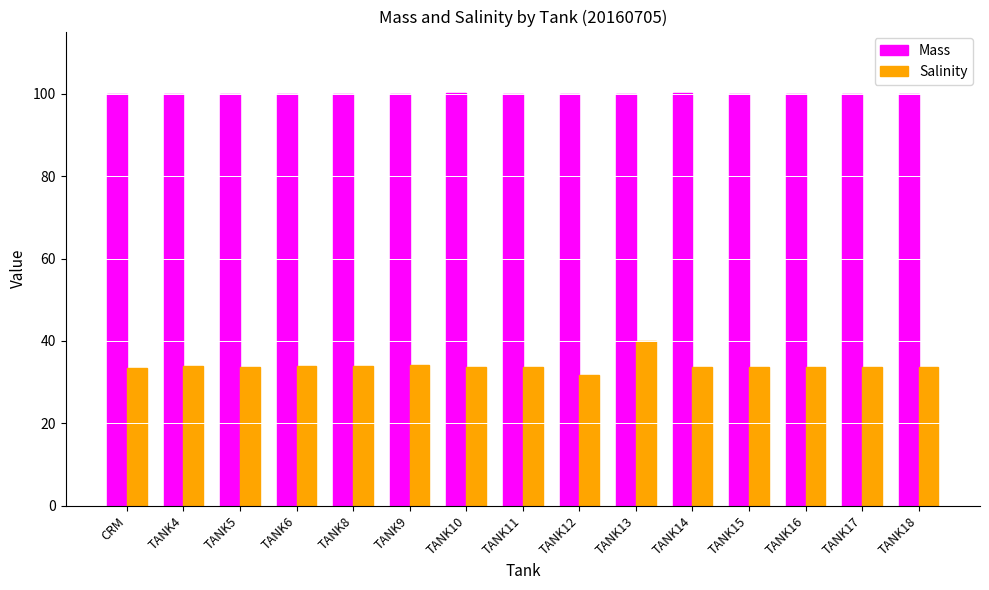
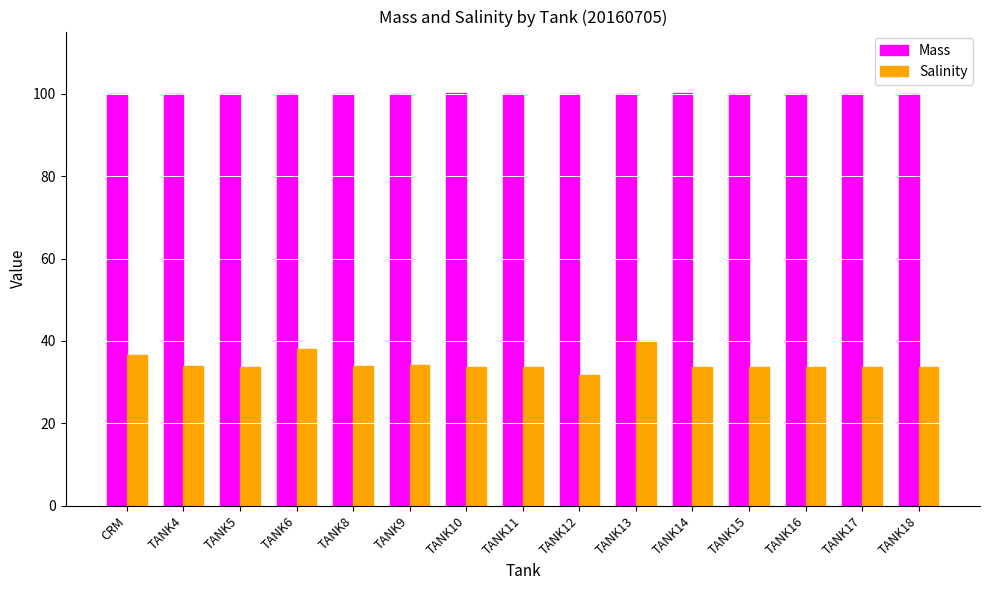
Salinity, CRM: 33 -> 37
Salinity, TANK6: 34 -> 38
